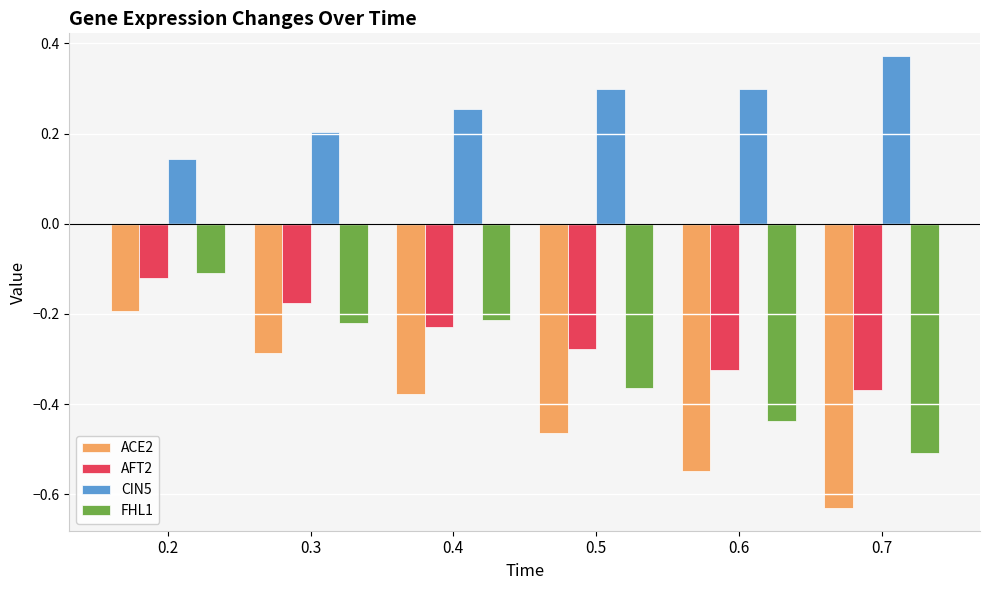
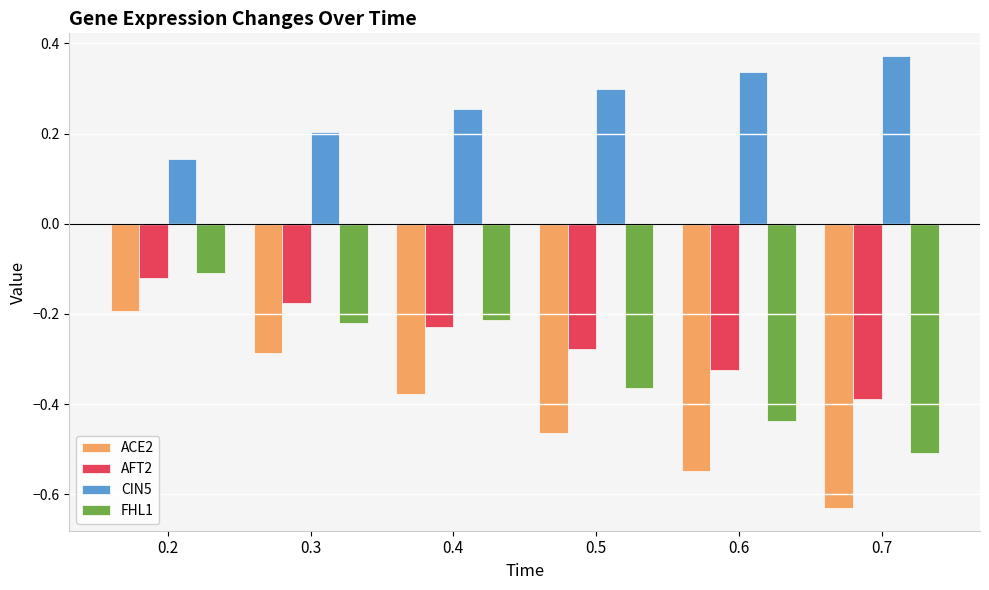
CIN5, 0.6: 0.30 -> 0.34
AFT2, 0.7: -0.37 -> -0.39
